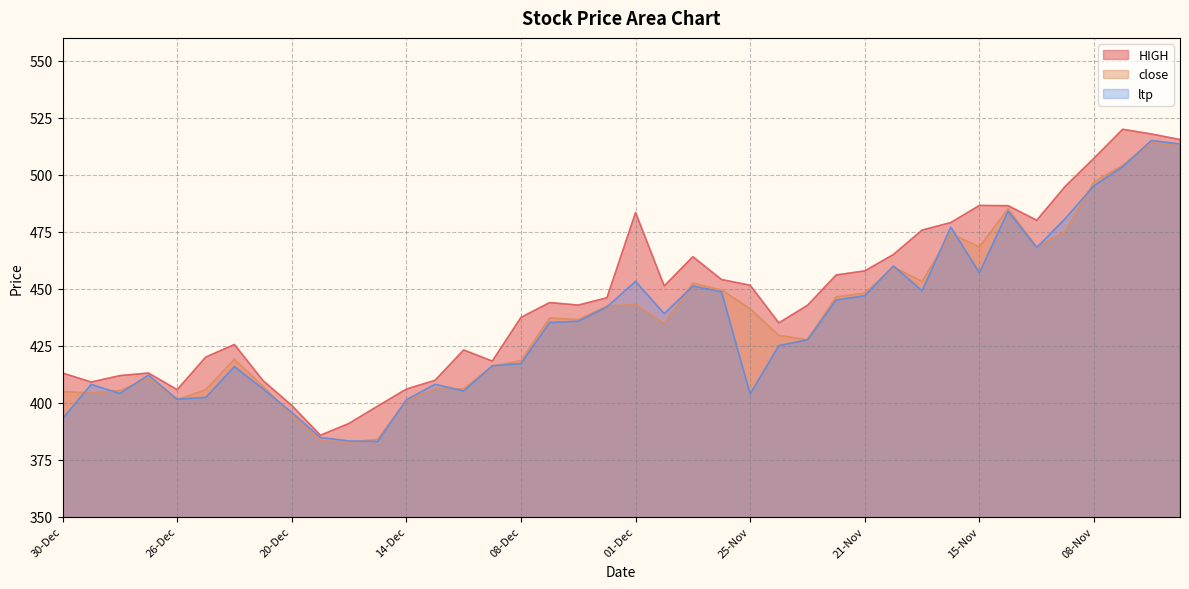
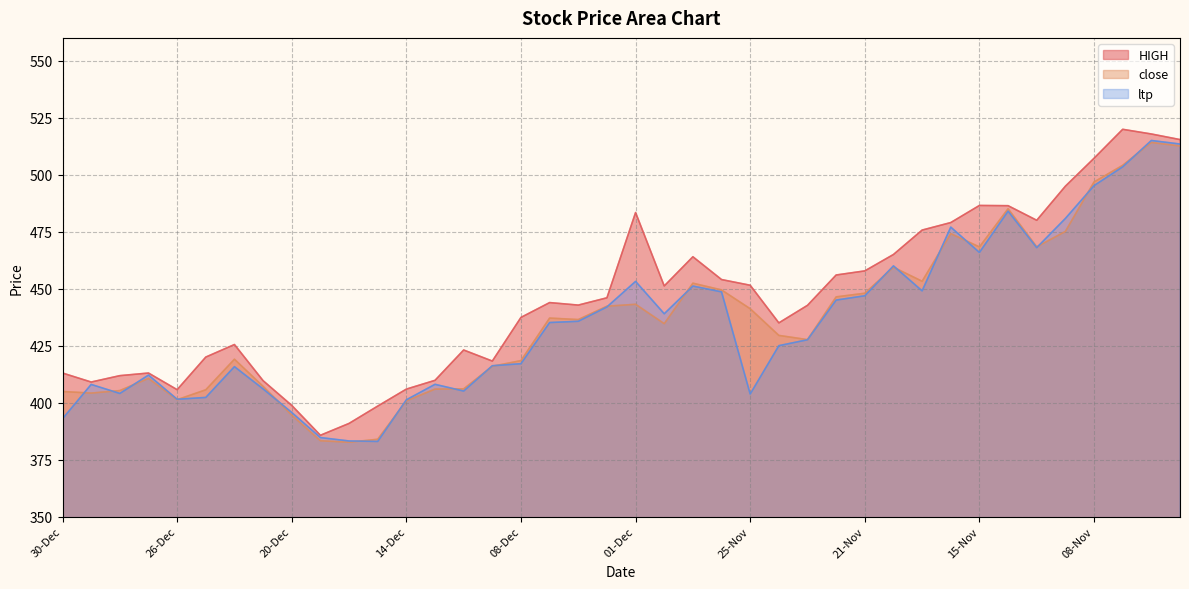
ltp, 15-Nov: 457 -> 466
